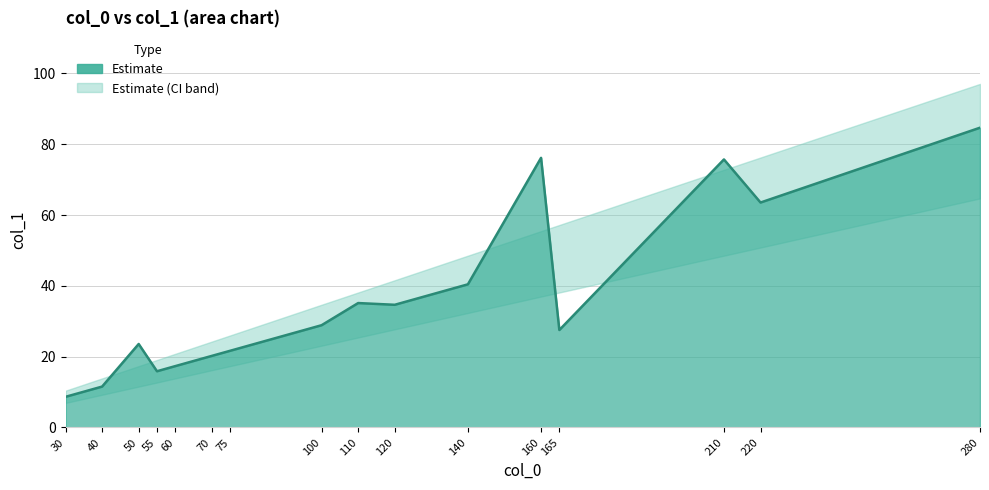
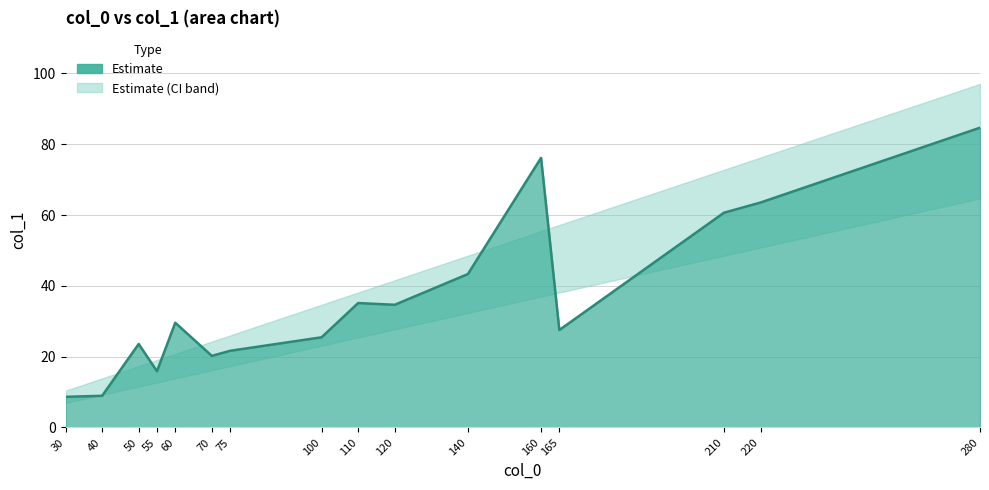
Estimate, 40: 12 -> 9
Estimate, 60: 17 -> 30
Estimate, 100: 29 -> 25
Estimate, 140: 40 -> 43
Estimate, 210: 76 -> 61
